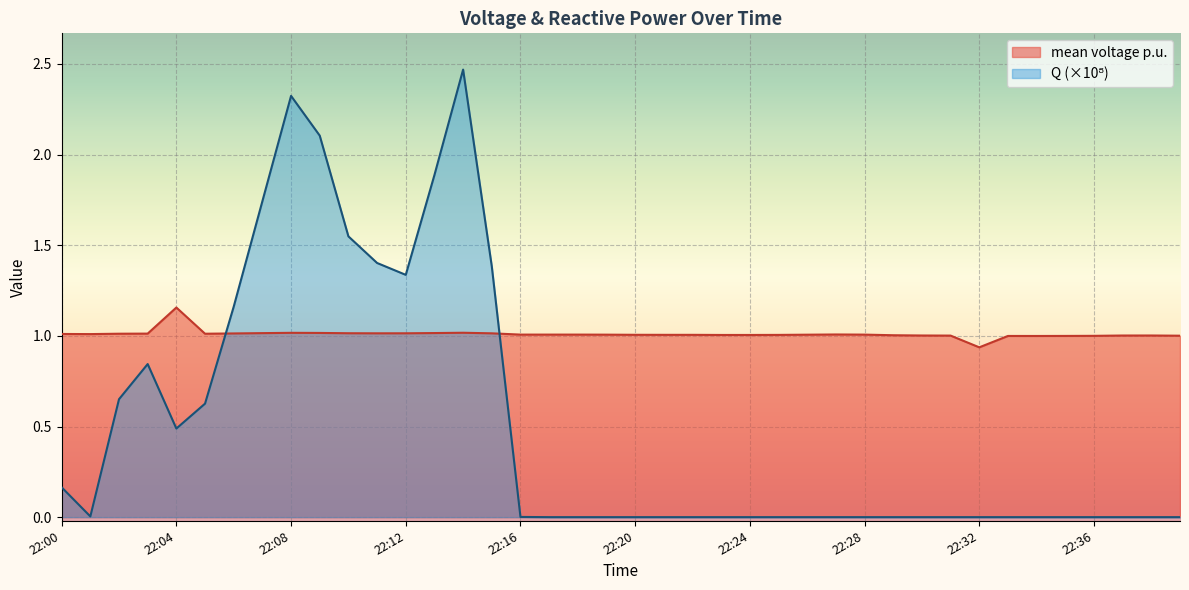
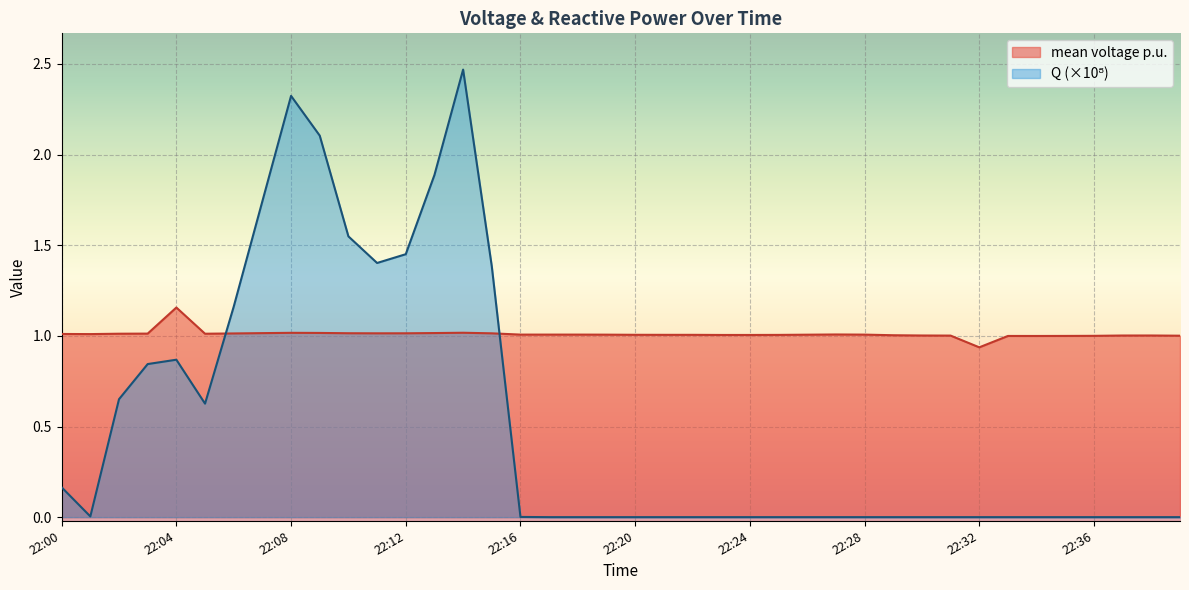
Q (×10⁸), 22:04: 0.49 -> 0.87
Q (×10⁸), 22:12: 1.34 -> 1.45
